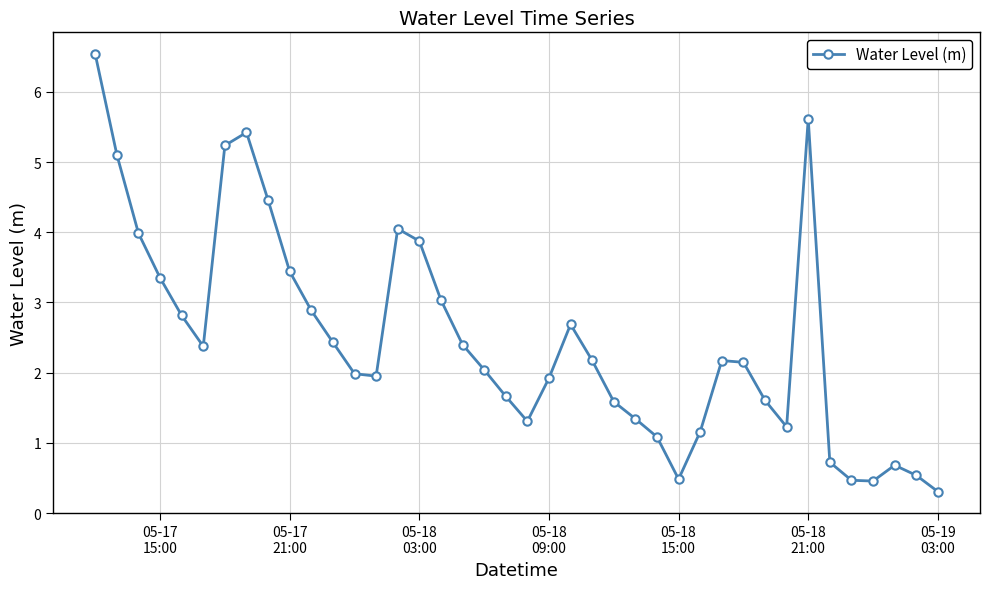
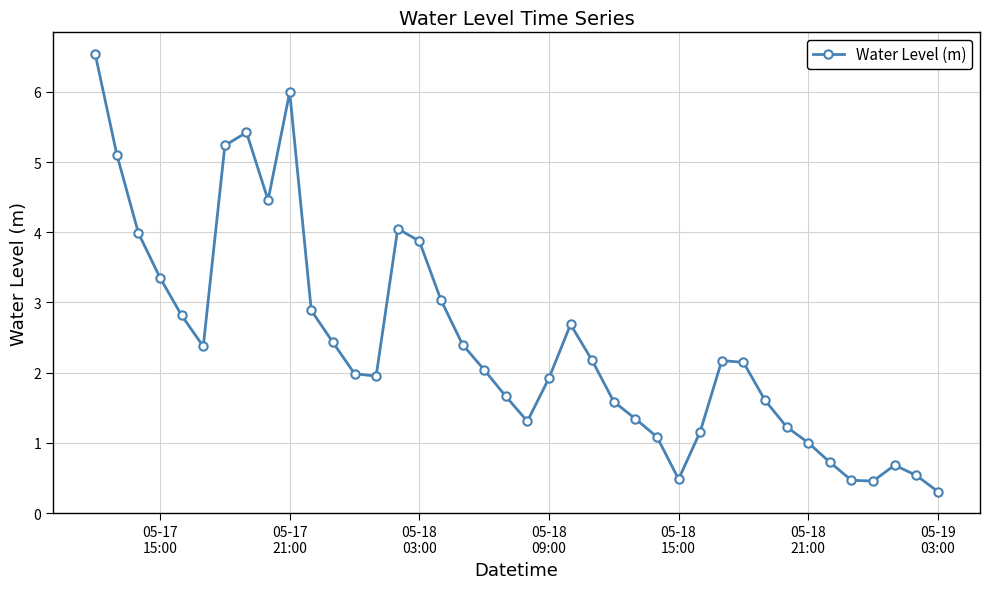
05-17 21:00: 3.4 -> 6.0
05-18 21:00: 5.6 -> 1.0
